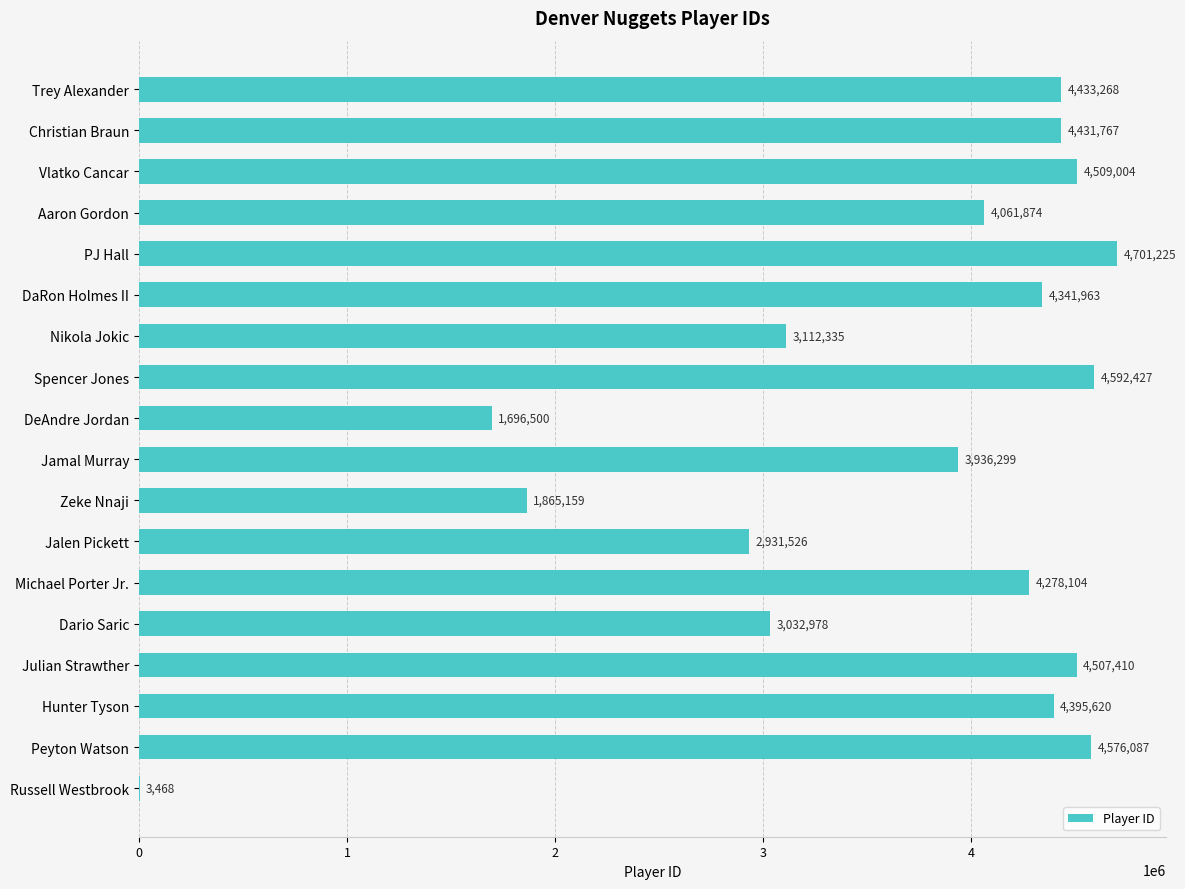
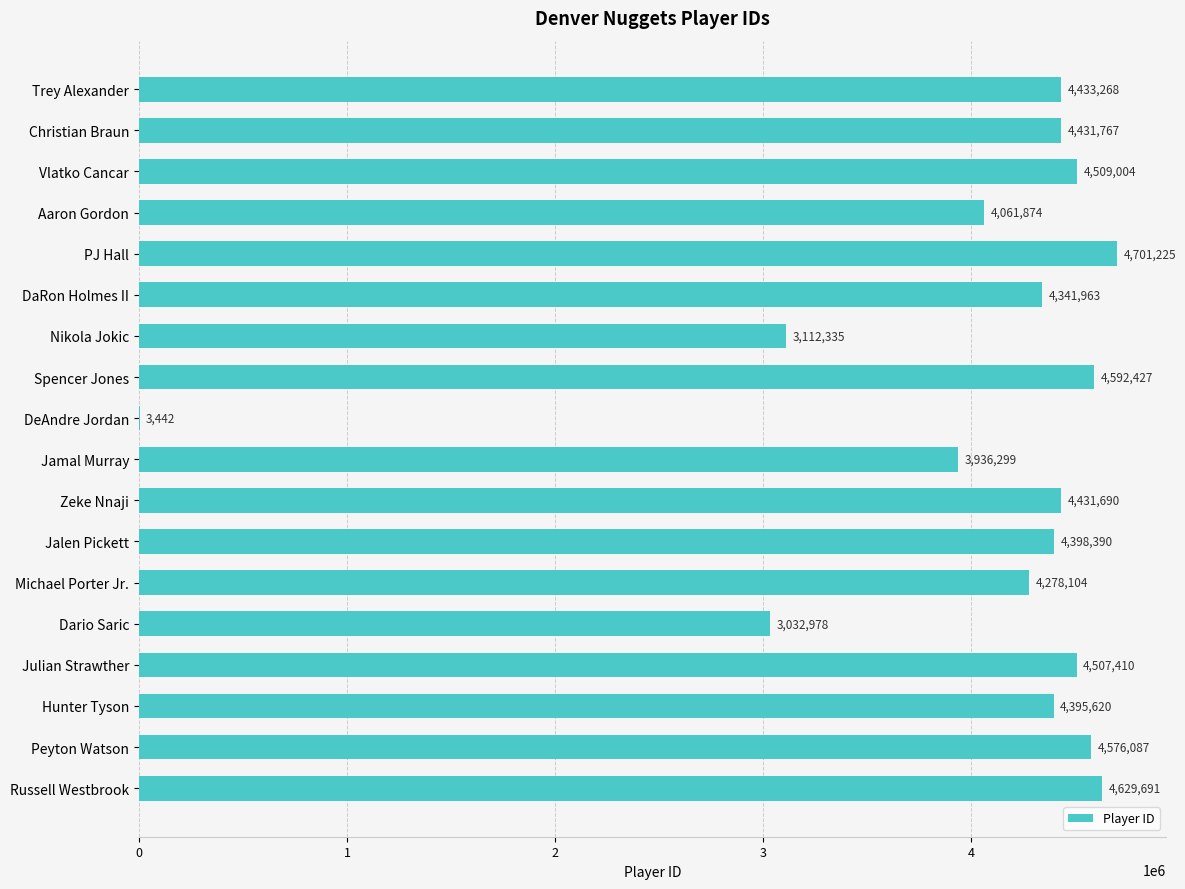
DeAndre Jordan: 1,696,500 -> 3,442
Zeke Nnaji: 1,865,159 -> 4,431,690
Jalen Pickett: 2,931,526 -> 4,398,390
Russell Westbrook: 3,468 -> 4,629,691
